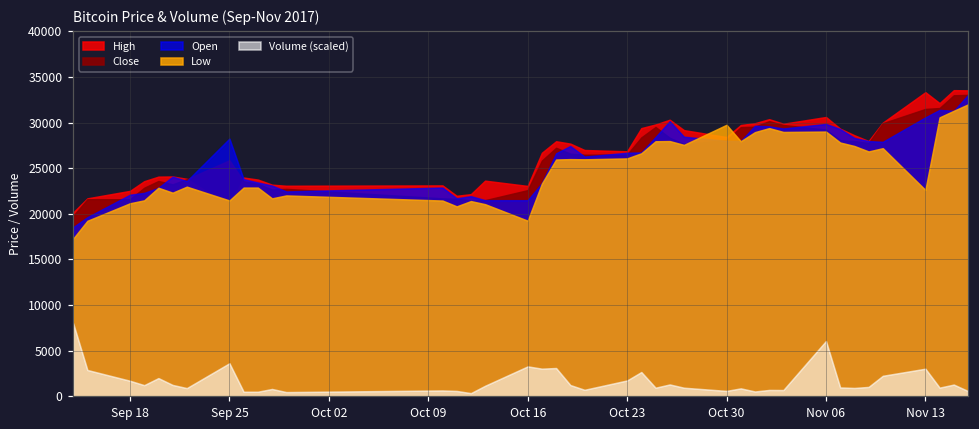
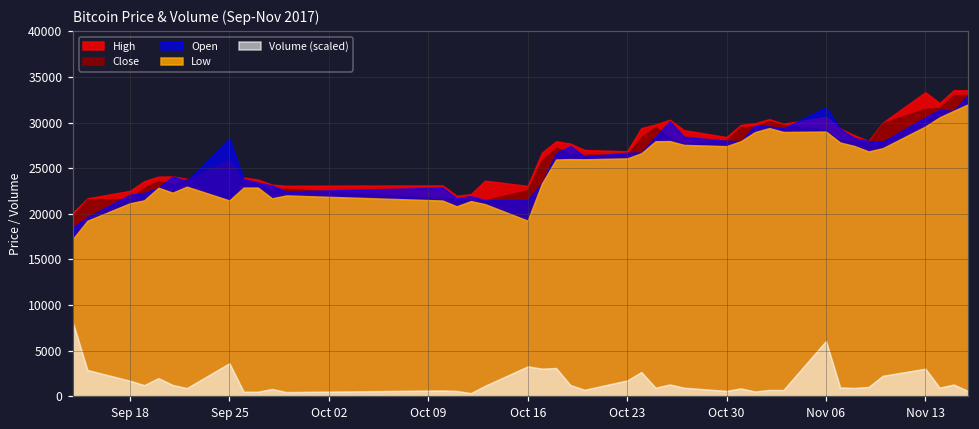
Low, Oct 30: 30000 -> 27000
Open, Nov 06: 30000 -> 32000
Low, Nov 13: 23000 -> 30000
